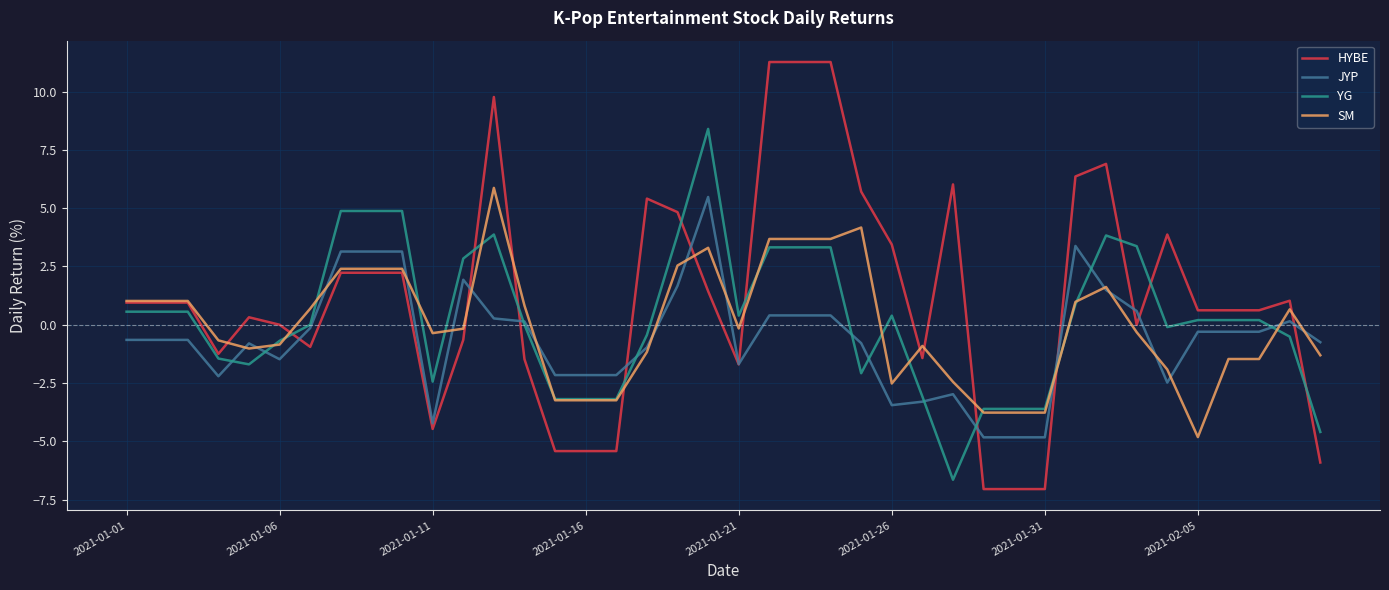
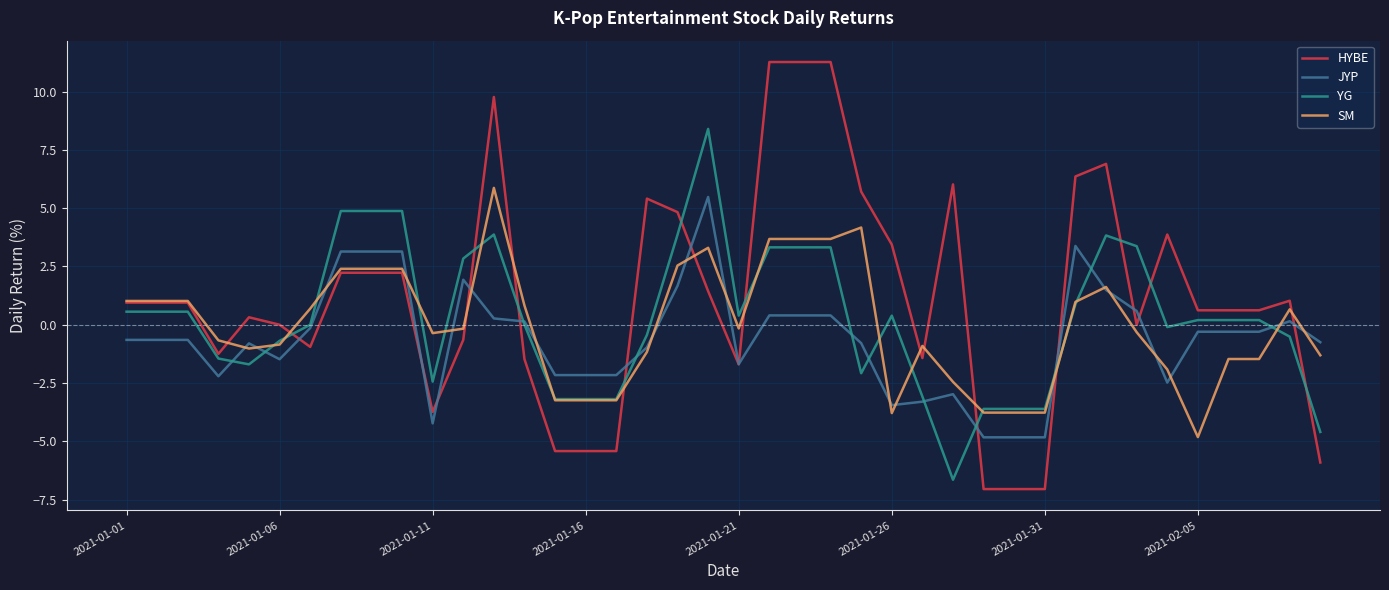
HYBE, 2021-01-11: -4.5 -> -3.7
SM, 2021-01-26: -2.5 -> -3.8
